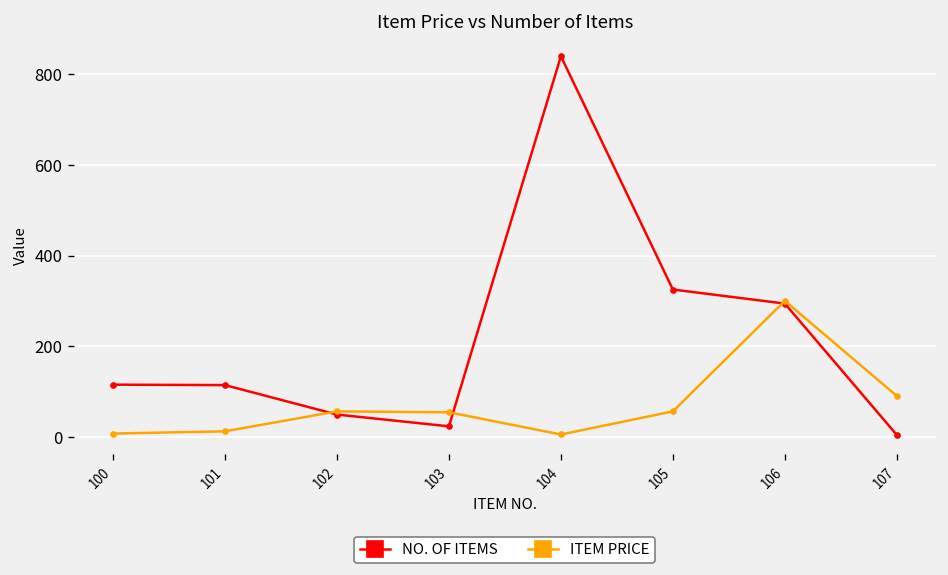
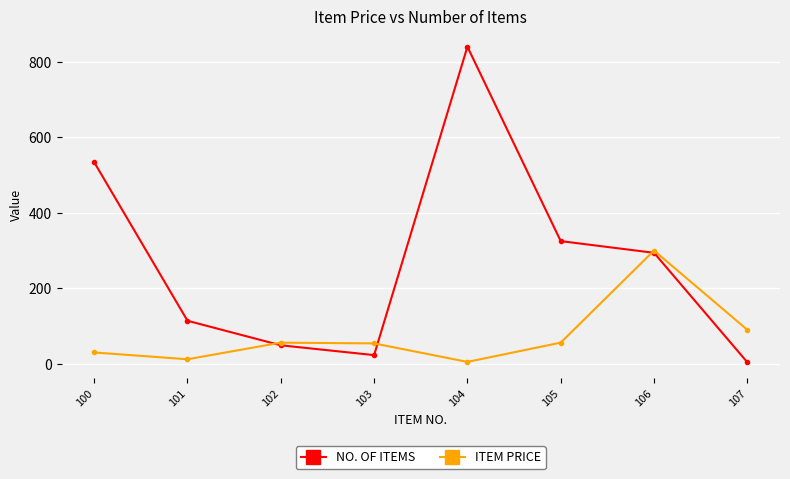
NO. OF ITEMS, 100: 120 -> 530
ITEM PRICE, 100: 10 -> 30
